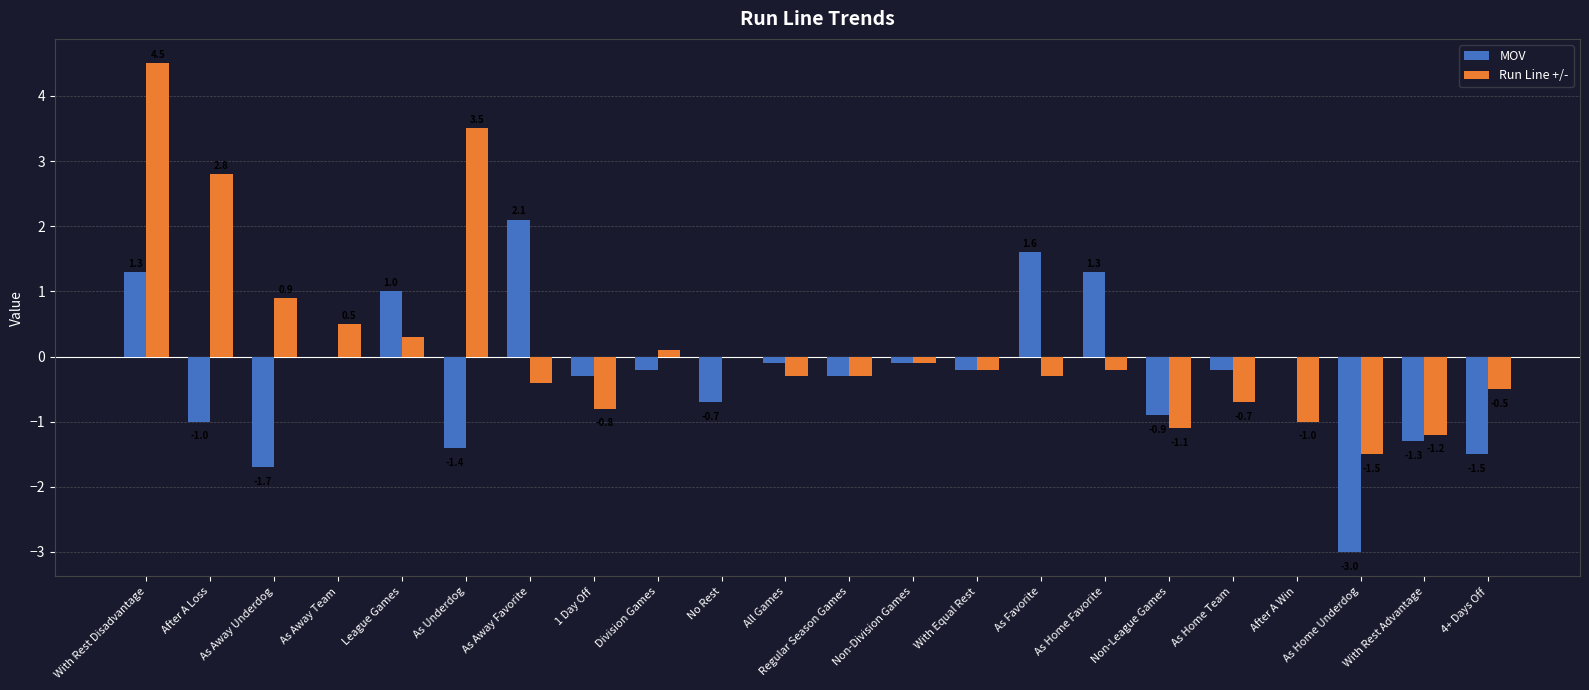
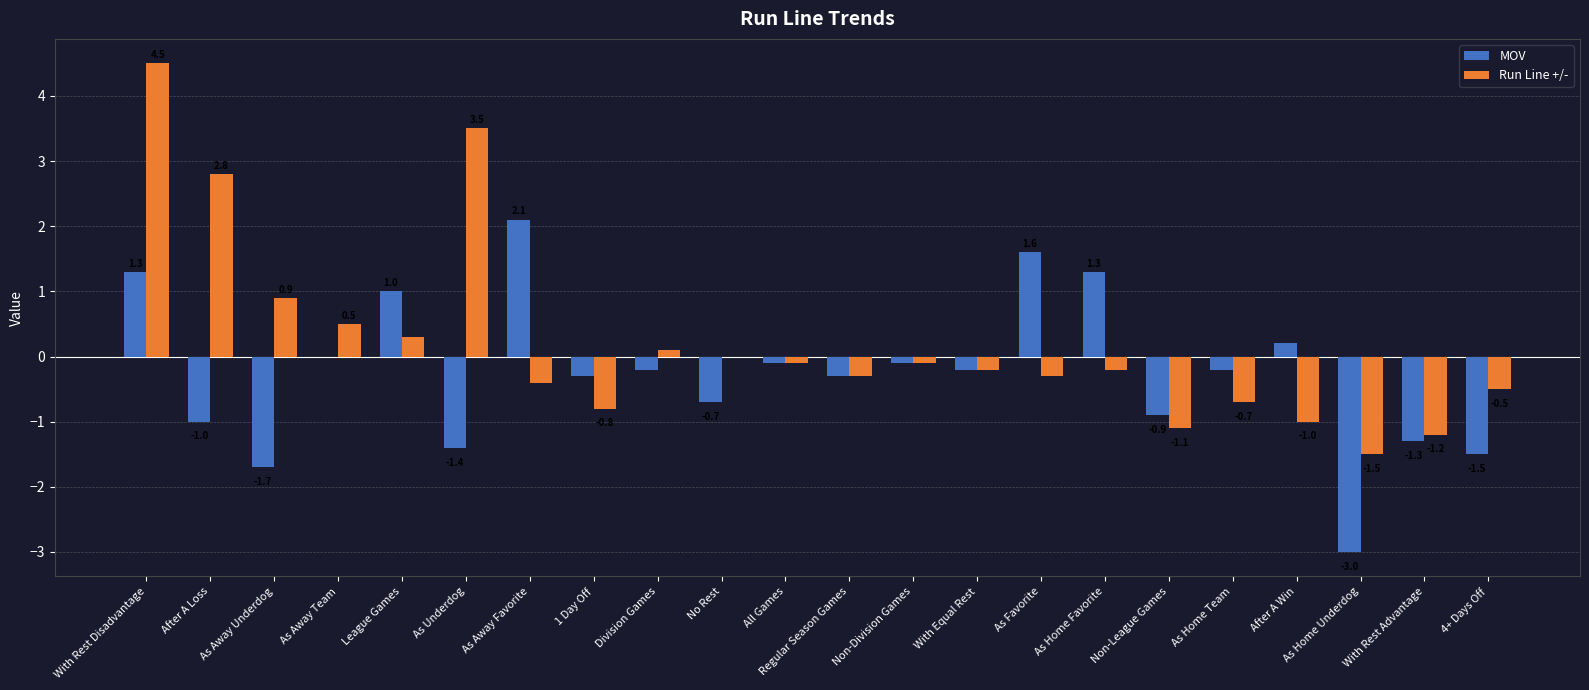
Run Line +/-, All Games: -0.3 -> -0.1
MOV, After A Win: 0.0 -> 0.2
